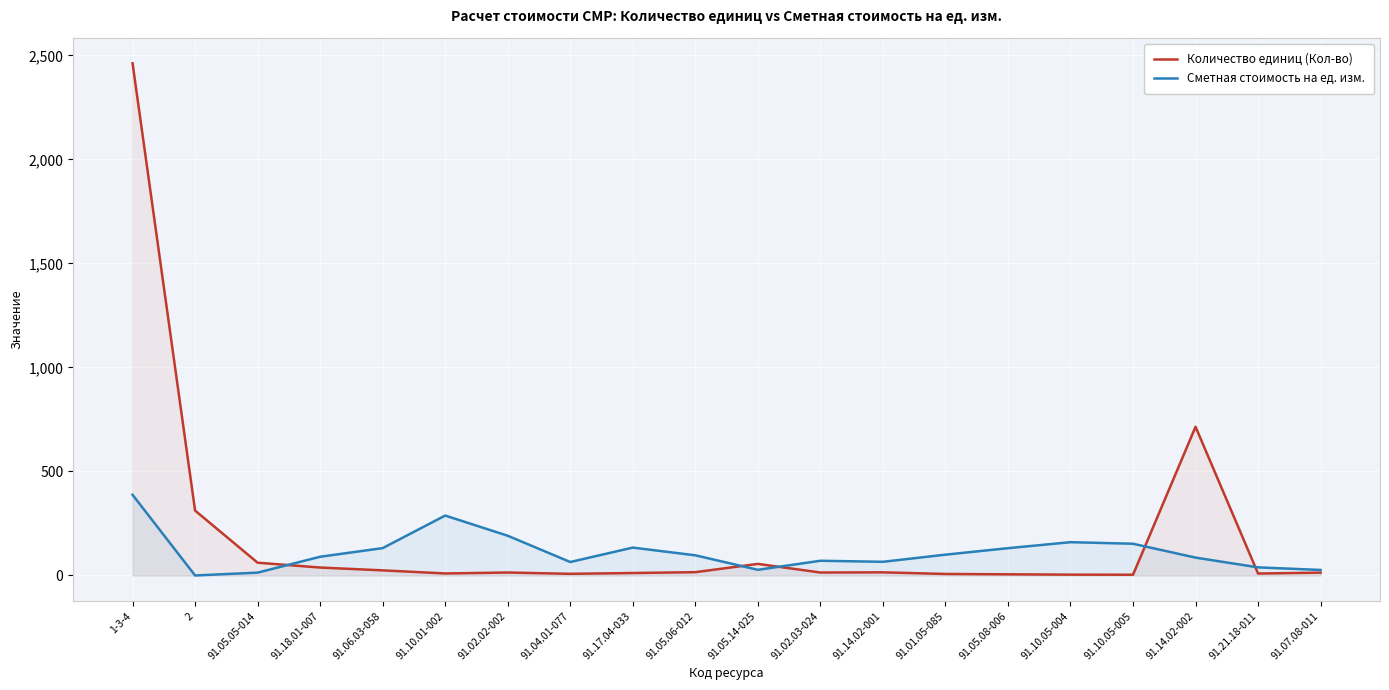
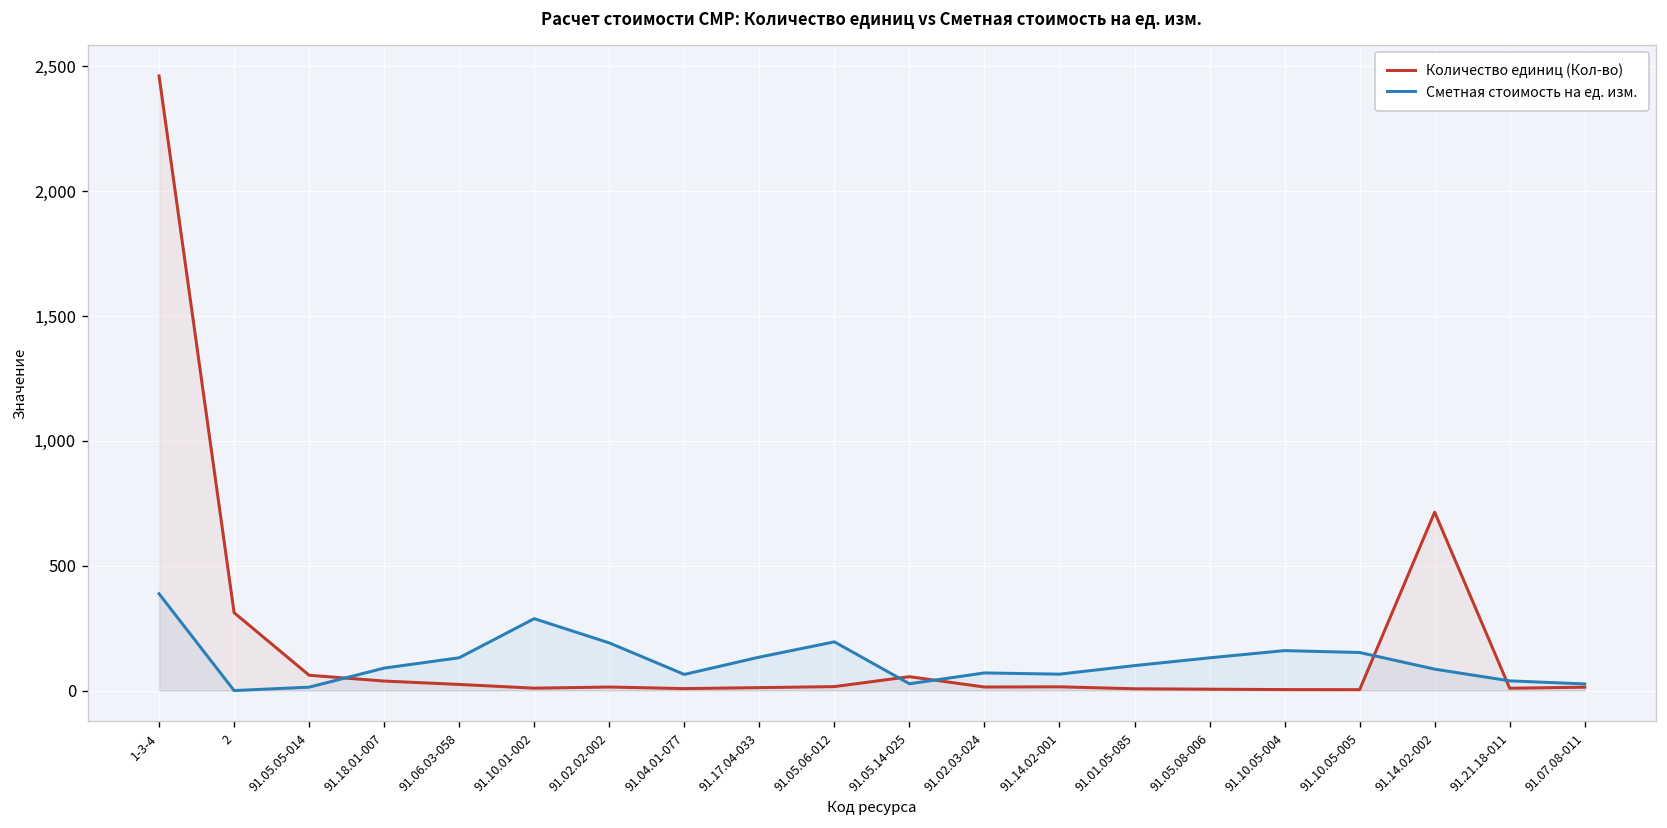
Сметная стоимость на ед. изм., 91.05.06-012: 100 -> 200
